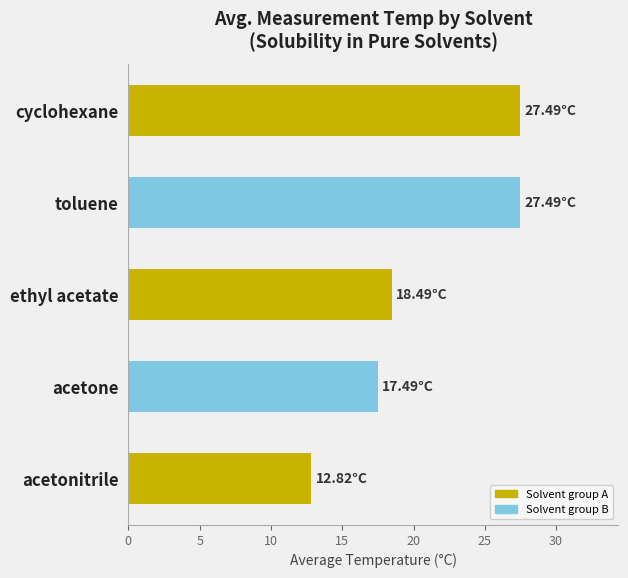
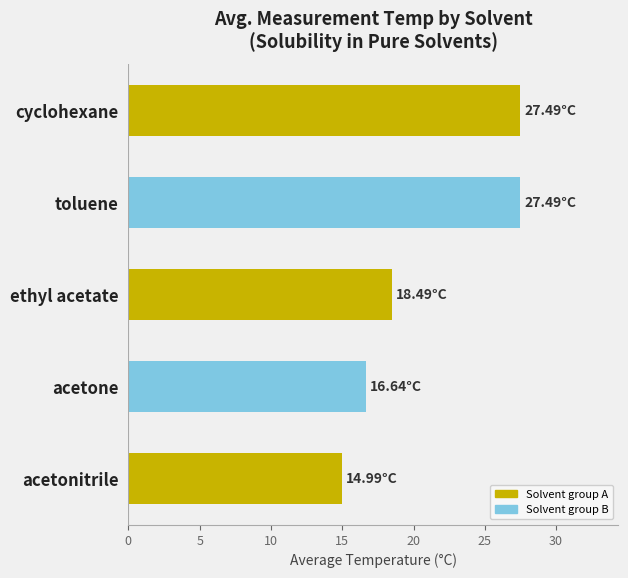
acetone: 17.49°C -> 16.64°C
acetonitrile: 12.82°C -> 14.99°C
